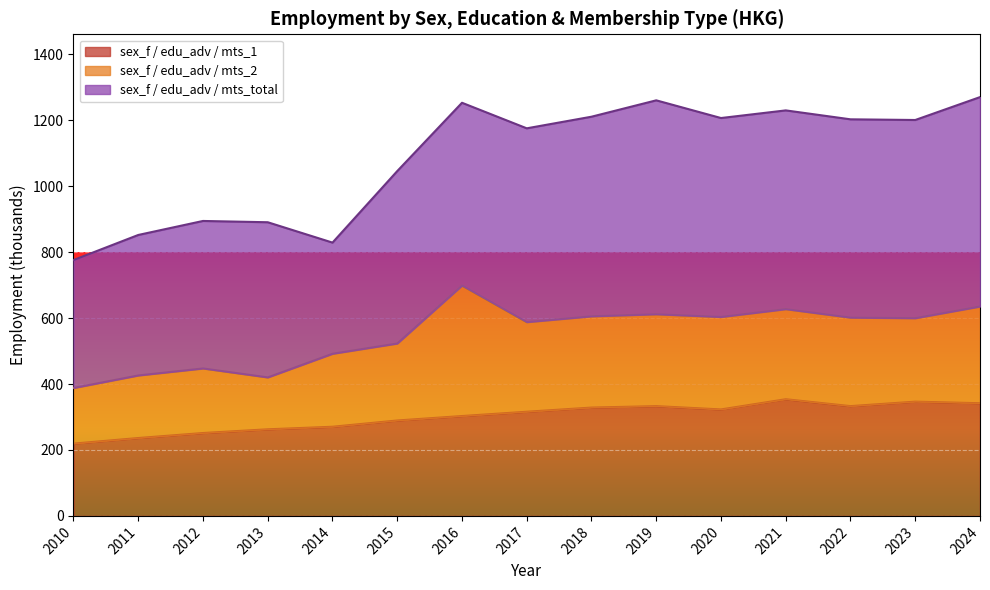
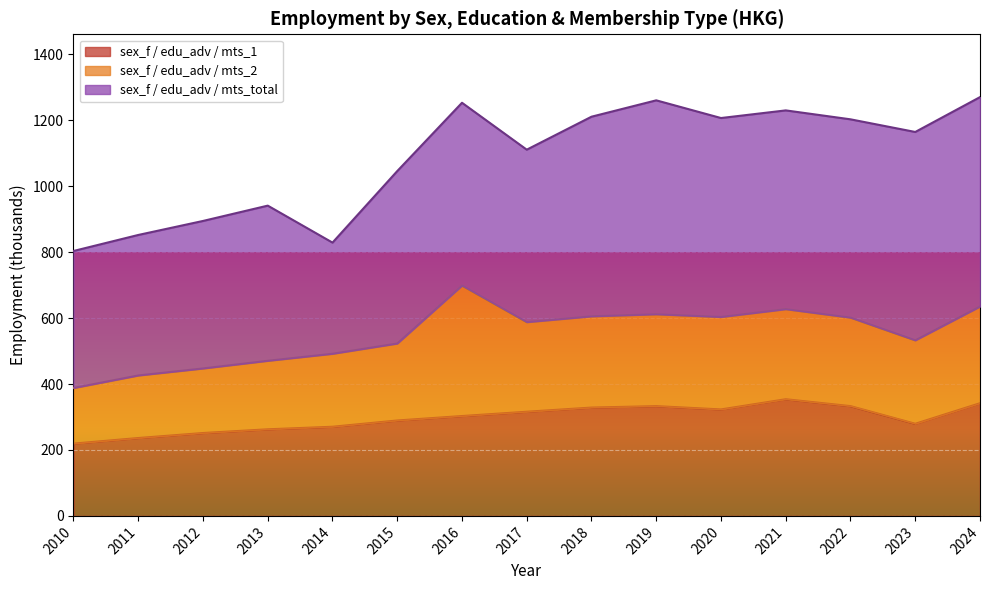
sex_f / edu_adv / mts_total, 2010: 390 -> 420
sex_f / edu_adv / mts_2, 2013: 160 -> 210
sex_f / edu_adv / mts_total, 2017: 590 -> 520
sex_f / edu_adv / mts_1, 2023: 350 -> 280
sex_f / edu_adv / mts_total, 2023: 600 -> 630
